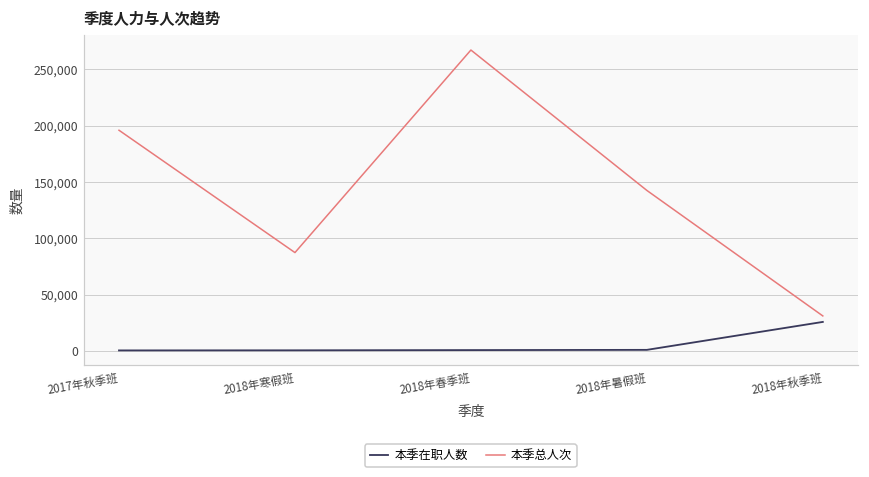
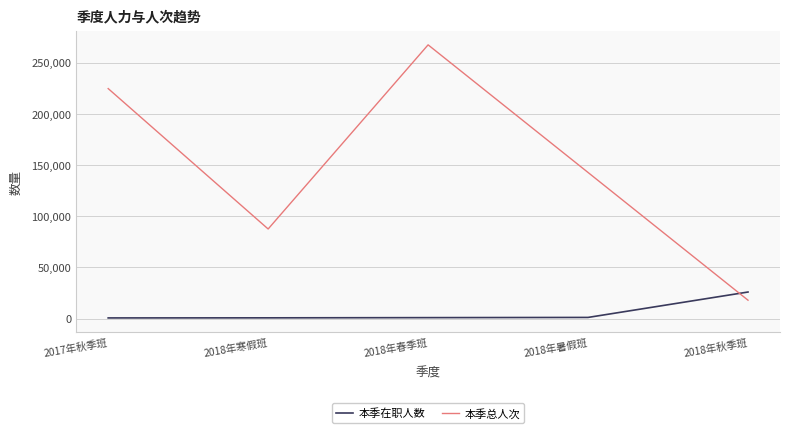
本季总人次, 2017年秋季班: 196,000 -> 225,000
本季总人次, 2018年秋季班: 31,000 -> 18,000
